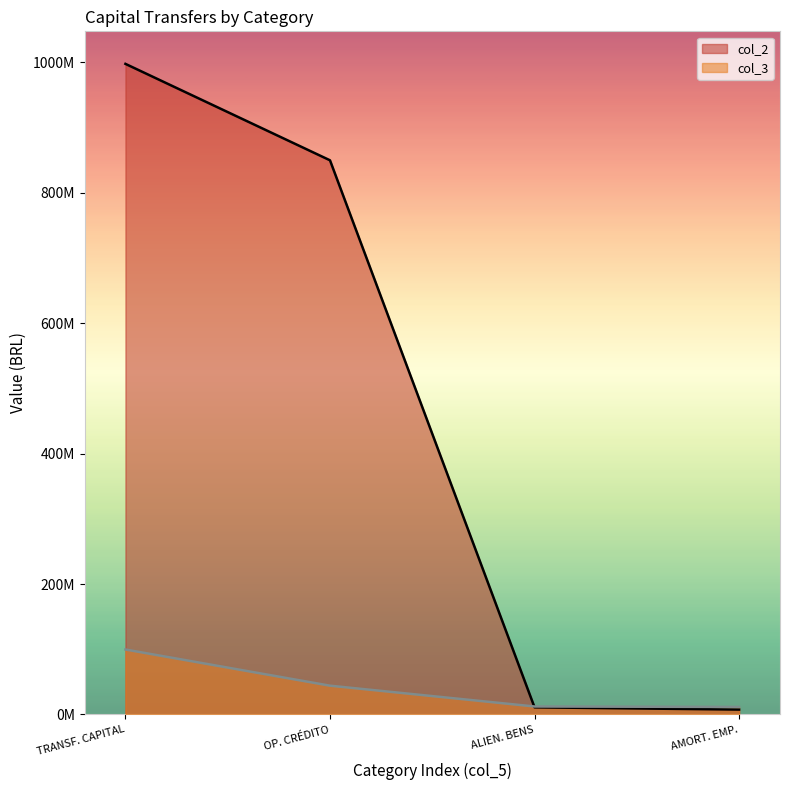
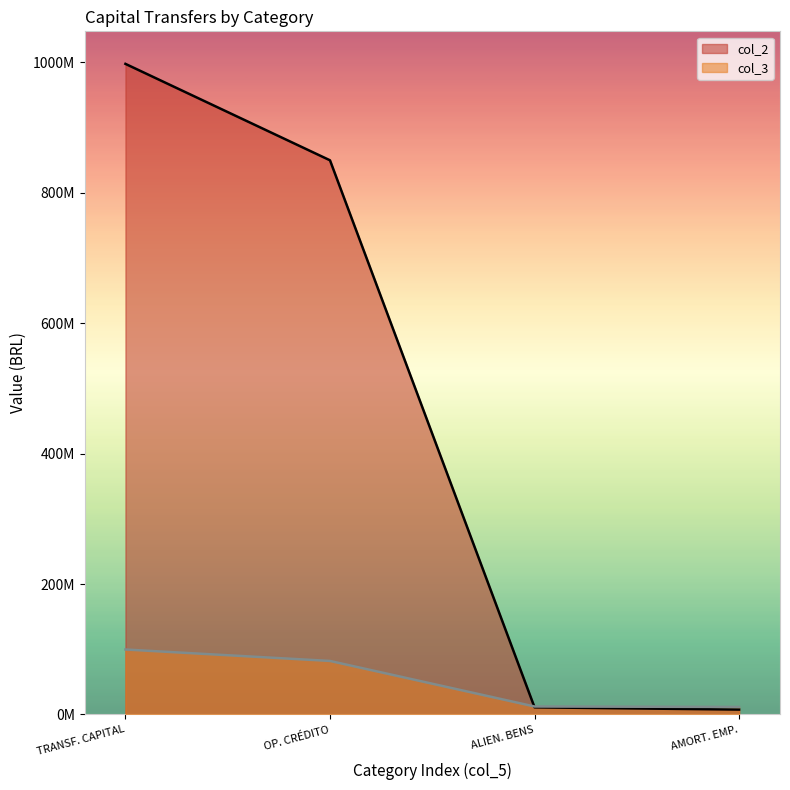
col_3, OP. CRÉDITO: 40000000 -> 80000000
